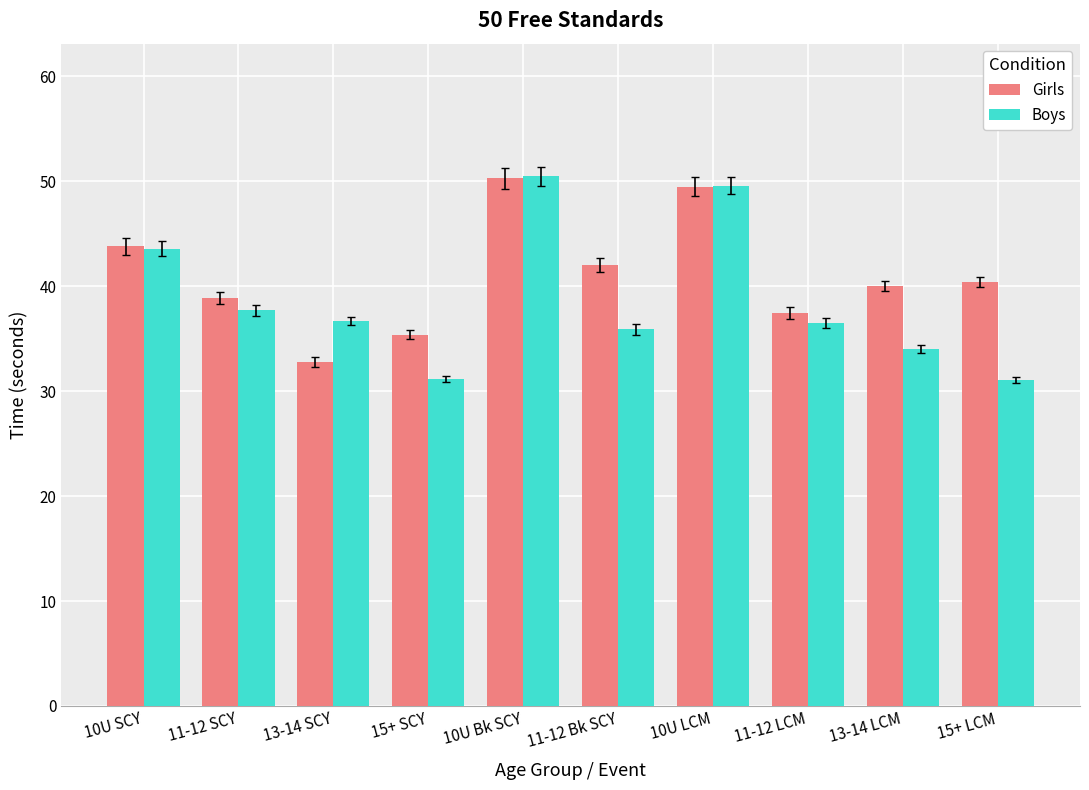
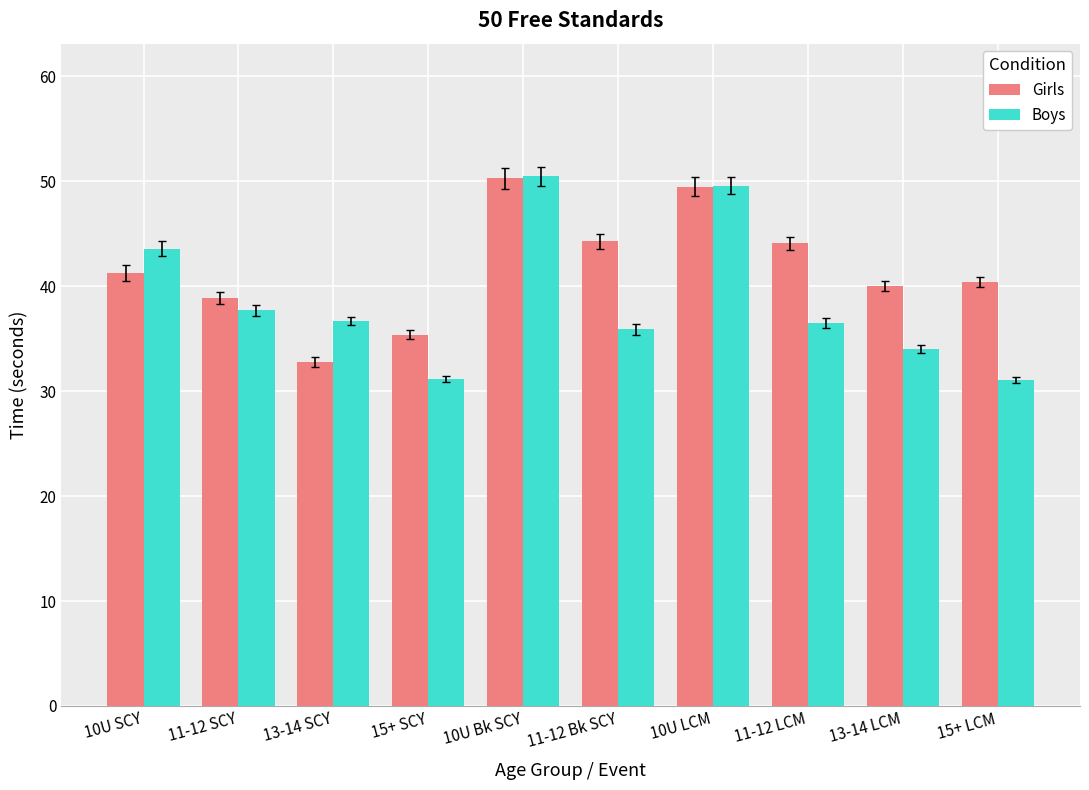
Girls, 10U SCY: 43.8 -> 41.3
Girls, 11-12 Bk SCY: 42.0 -> 44.3
Girls, 11-12 LCM: 37.5 -> 44.1
